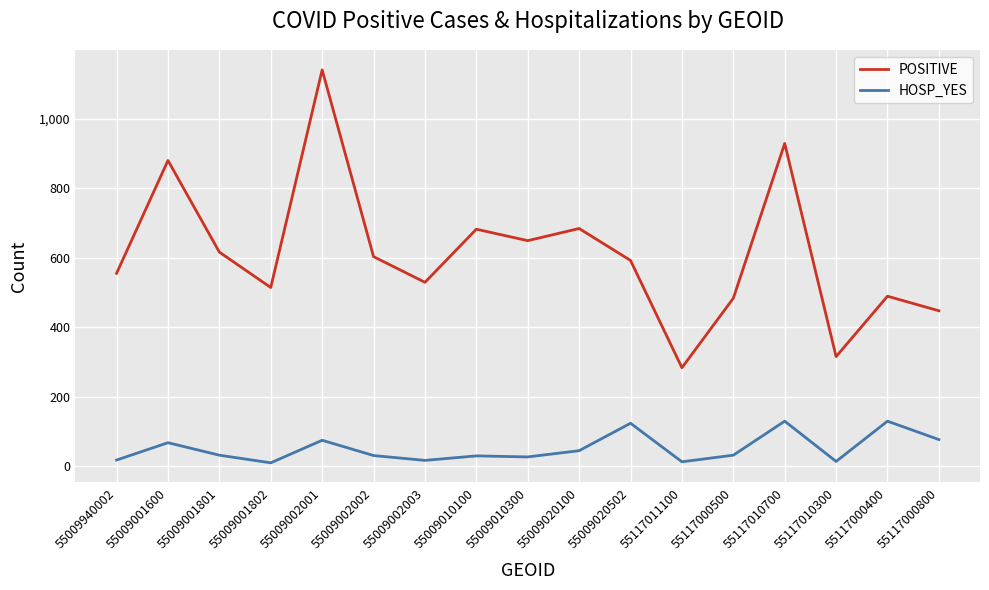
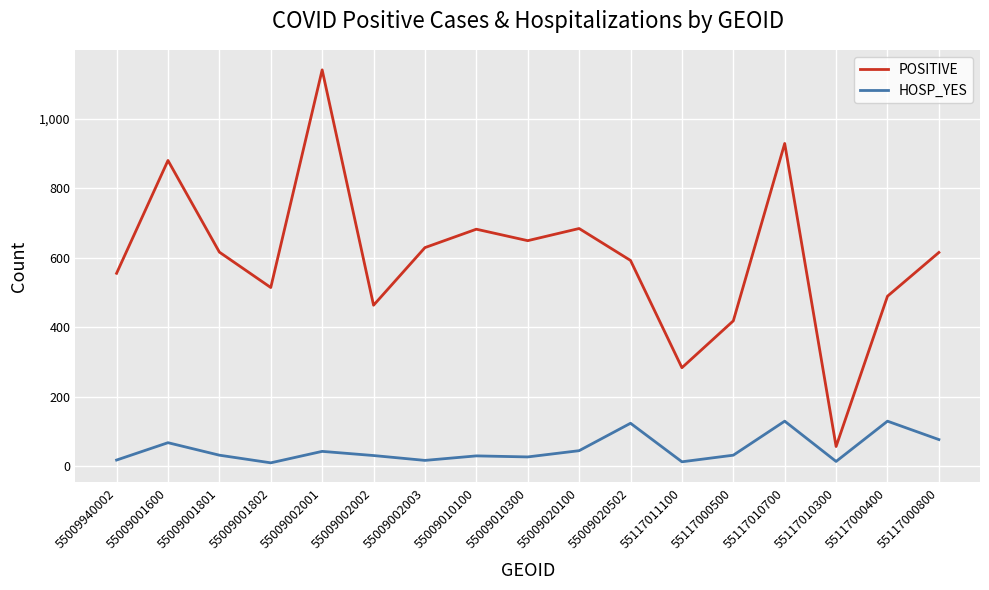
HOSP_YES, 55009002001: 70 -> 40
POSITIVE, 55009002002: 600 -> 460
POSITIVE, 55009002003: 530 -> 630
POSITIVE, 55117000500: 480 -> 420
POSITIVE, 55117010300: 320 -> 60
POSITIVE, 55117000800: 450 -> 620
